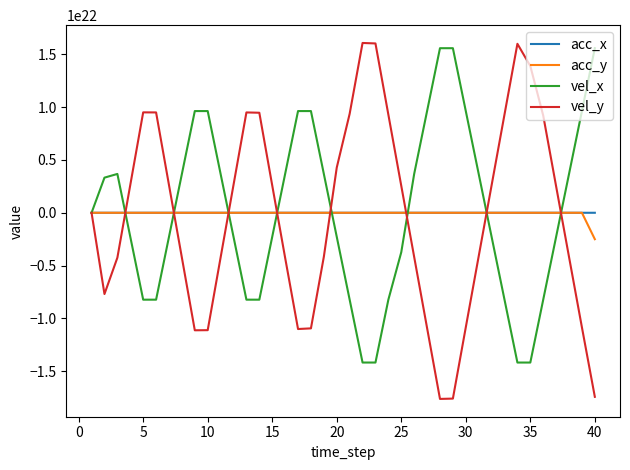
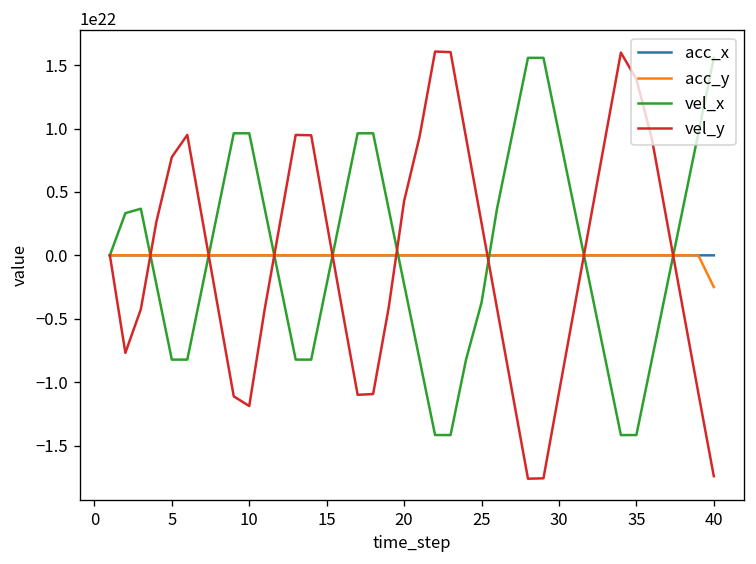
vel_y, 5: 9500000000000000000000 -> 7700000000000000000000
vel_y, 10: -11100000000000000000000 -> -11900000000000000000000
